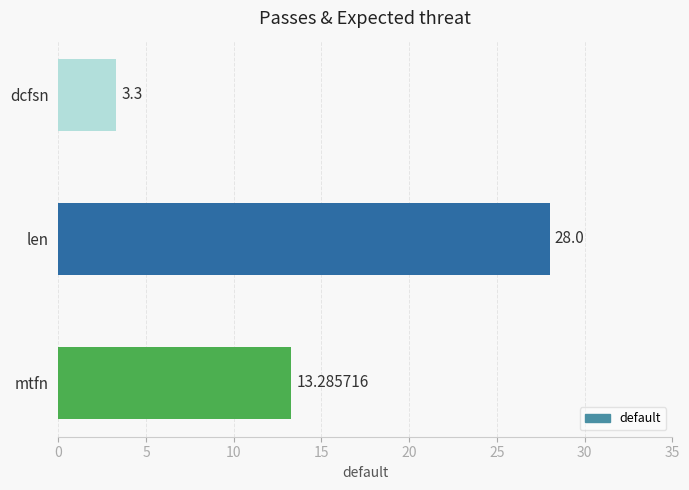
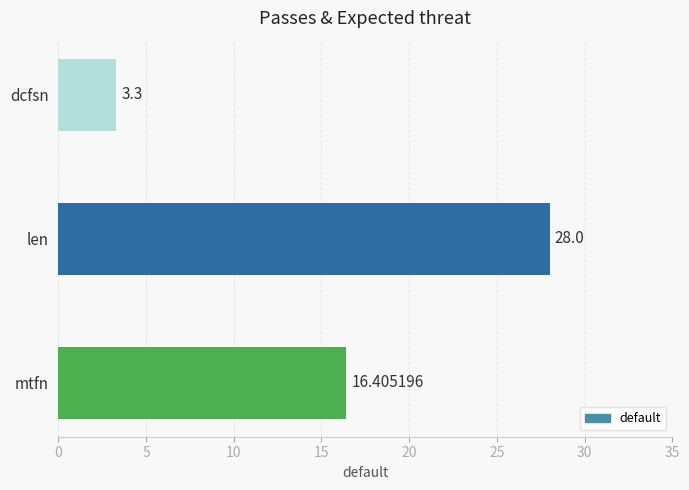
mtfn: 13.285716 -> 16.405196
